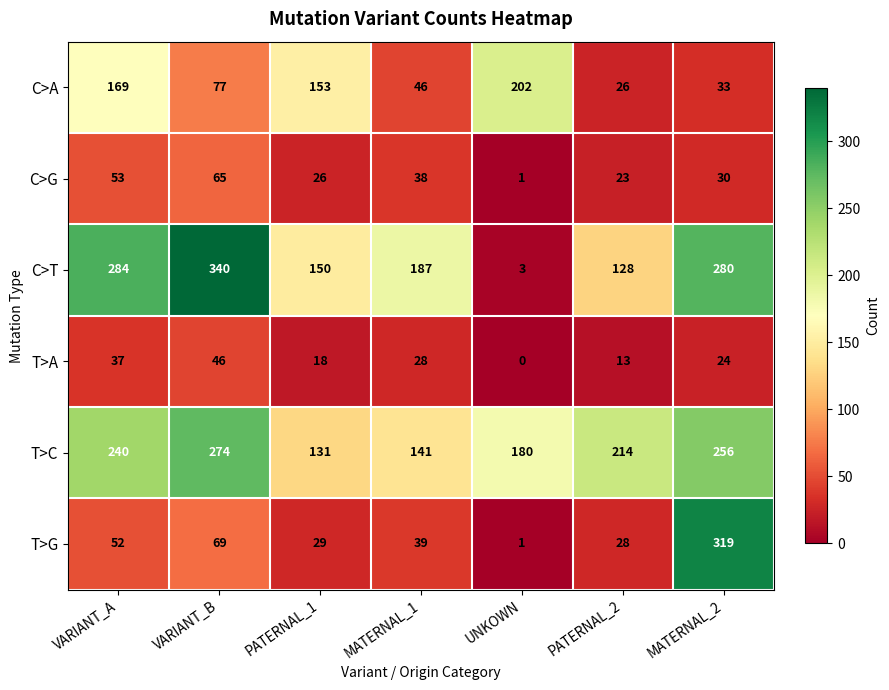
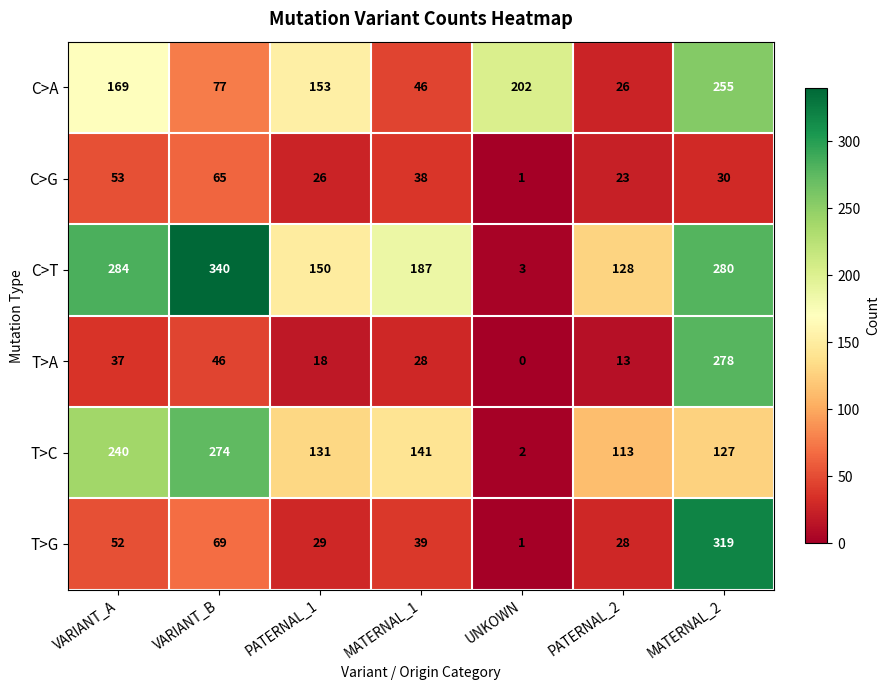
C>A, MATERNAL_2: 33 -> 255
T>A, MATERNAL_2: 24 -> 278
T>C, UNKOWN: 180 -> 2
T>C, PATERNAL_2: 214 -> 113
T>C, MATERNAL_2: 256 -> 127
